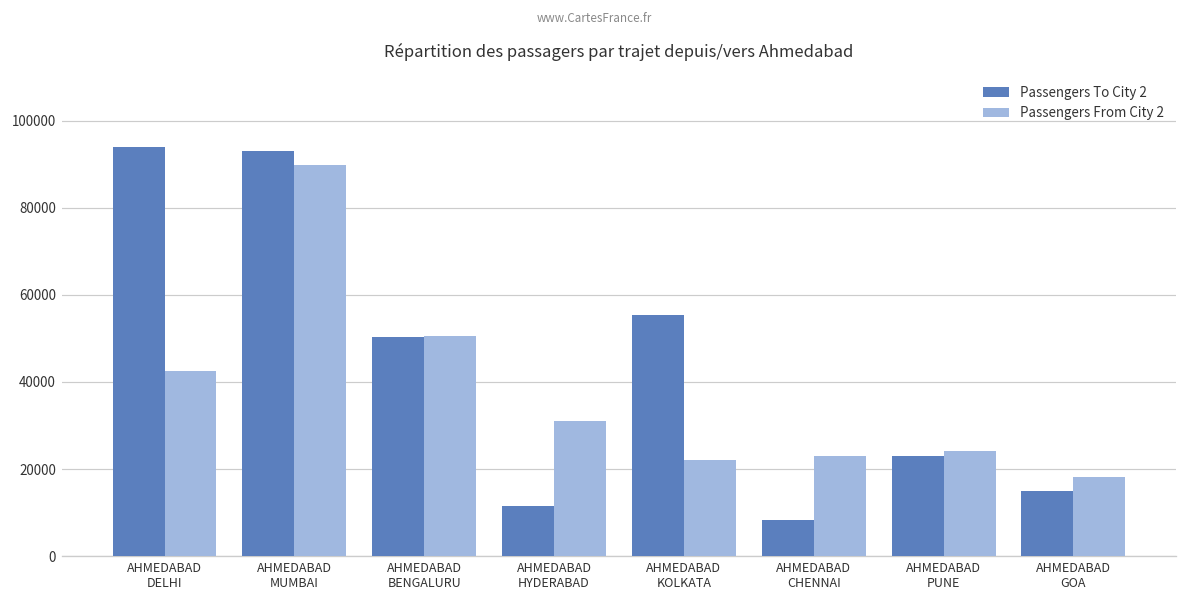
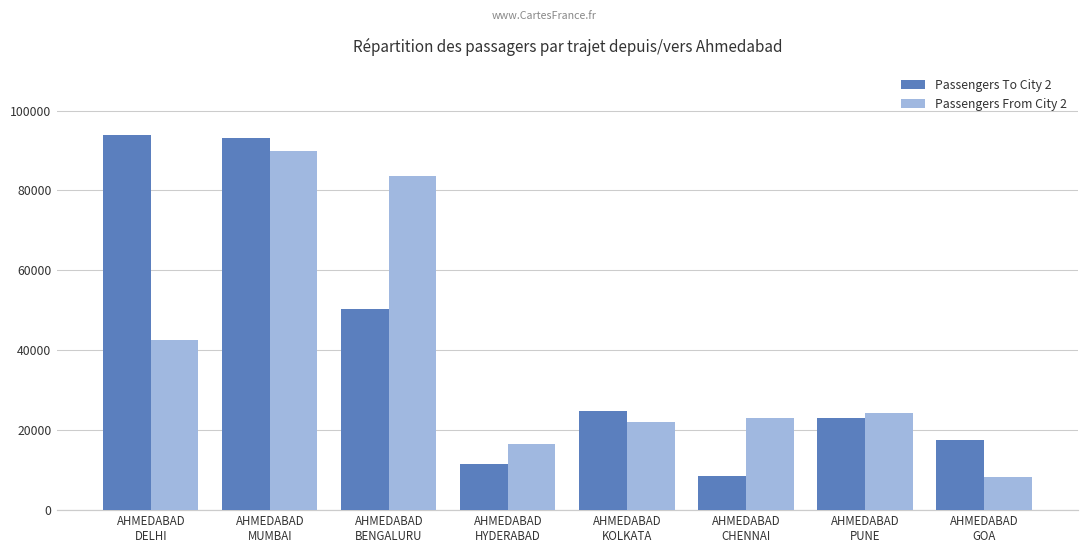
Passengers From City 2, AHMEDABAD BENGALURU: 51000 -> 84000
Passengers From City 2, AHMEDABAD HYDERABAD: 31000 -> 17000
Passengers To City 2, AHMEDABAD KOLKATA: 55000 -> 25000
Passengers To City 2, AHMEDABAD GOA: 15000 -> 18000
Passengers From City 2, AHMEDABAD GOA: 18000 -> 8000
